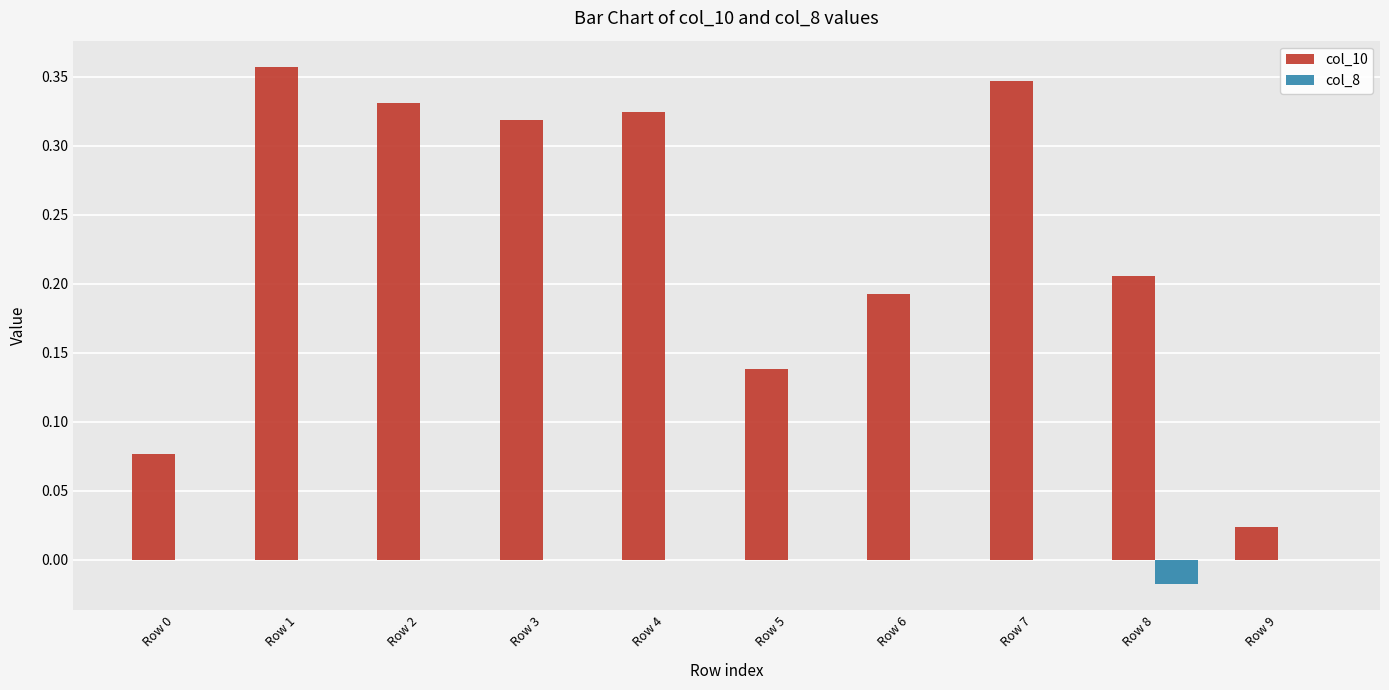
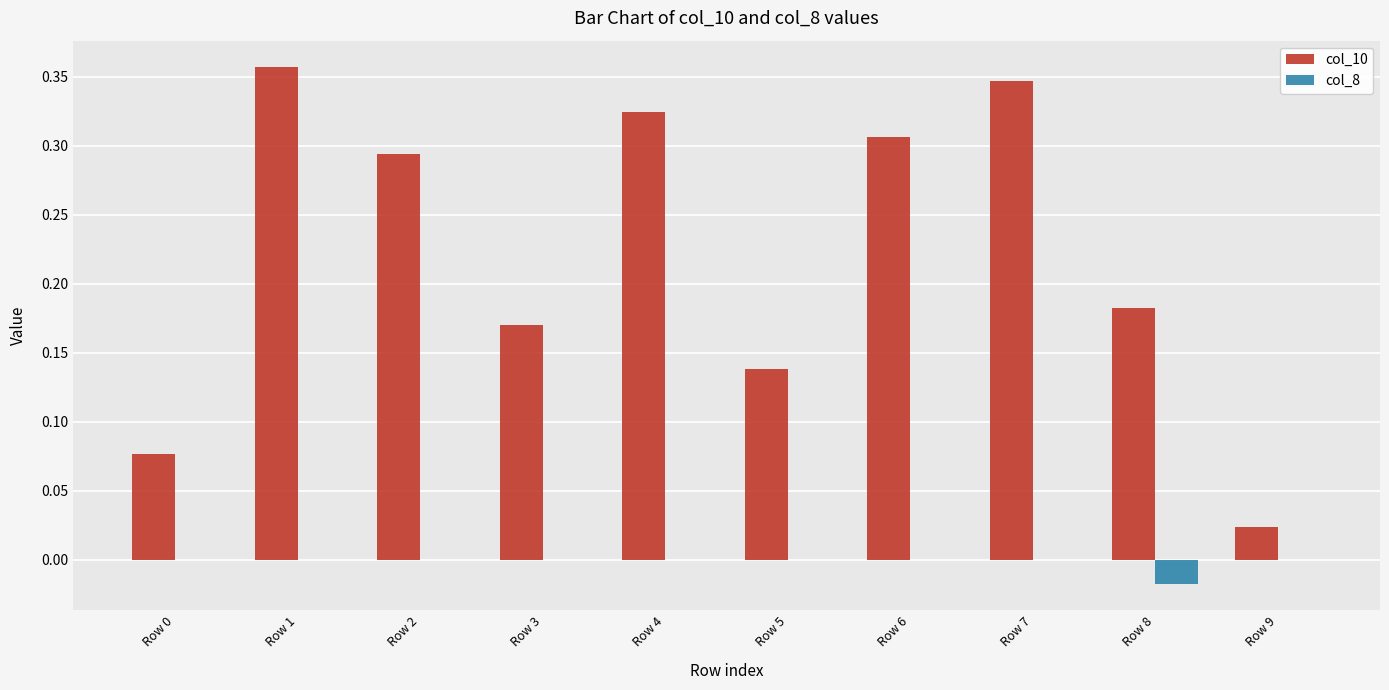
col_10, Row 2: 0.331 -> 0.294
col_10, Row 3: 0.319 -> 0.170
col_10, Row 6: 0.193 -> 0.306
col_10, Row 8: 0.206 -> 0.183
